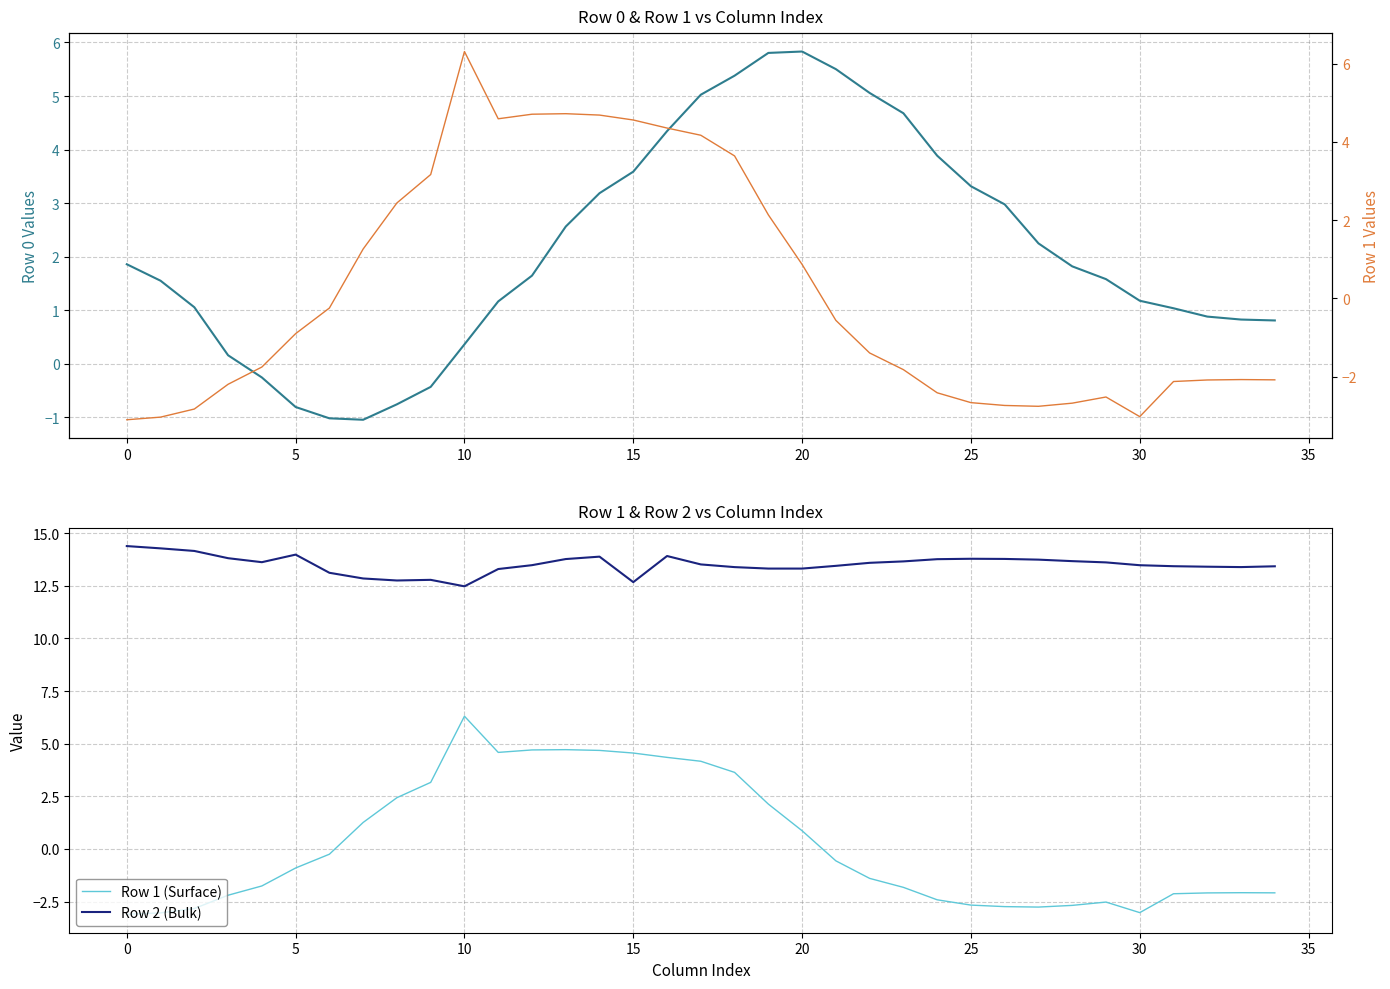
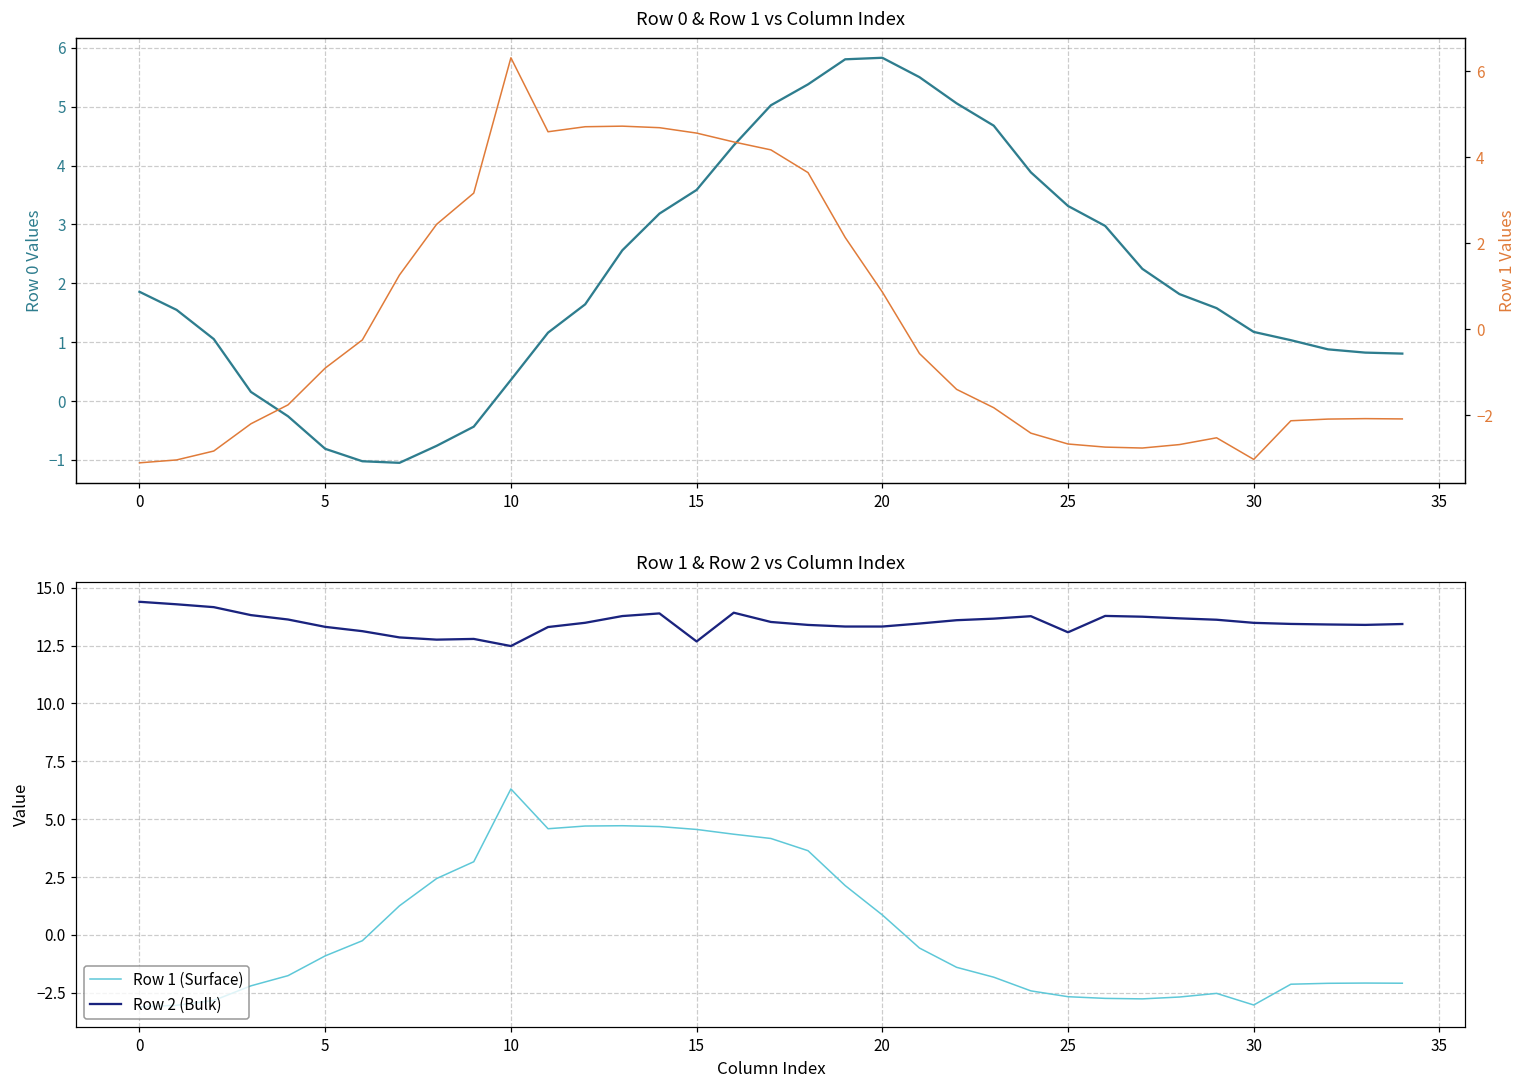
Row 1 & Row 2 vs Column Index, Row 2 (Bulk), 5: 14.0 -> 13.3
Row 1 & Row 2 vs Column Index, Row 2 (Bulk), 25: 13.8 -> 13.1
